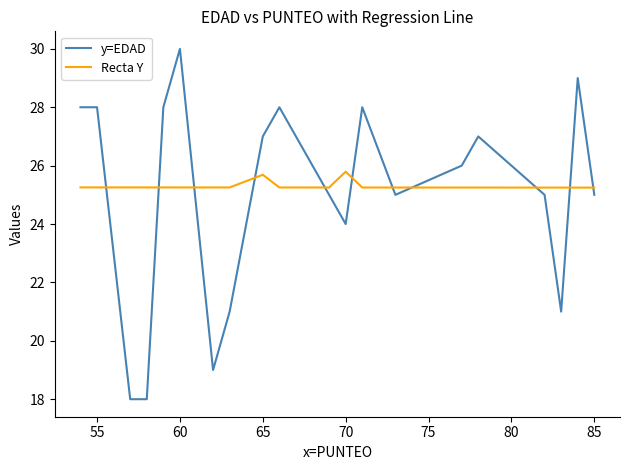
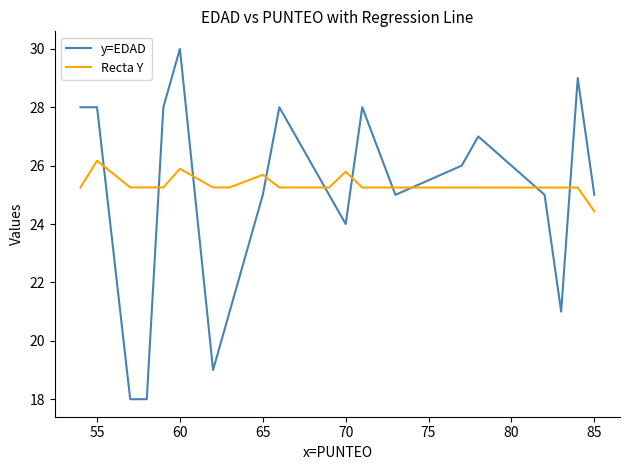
Recta Y, 55: 25.3 -> 26.2
Recta Y, 60: 25.3 -> 25.9
y=EDAD, 65: 27 -> 25
Recta Y, 85: 25.2 -> 24.4
